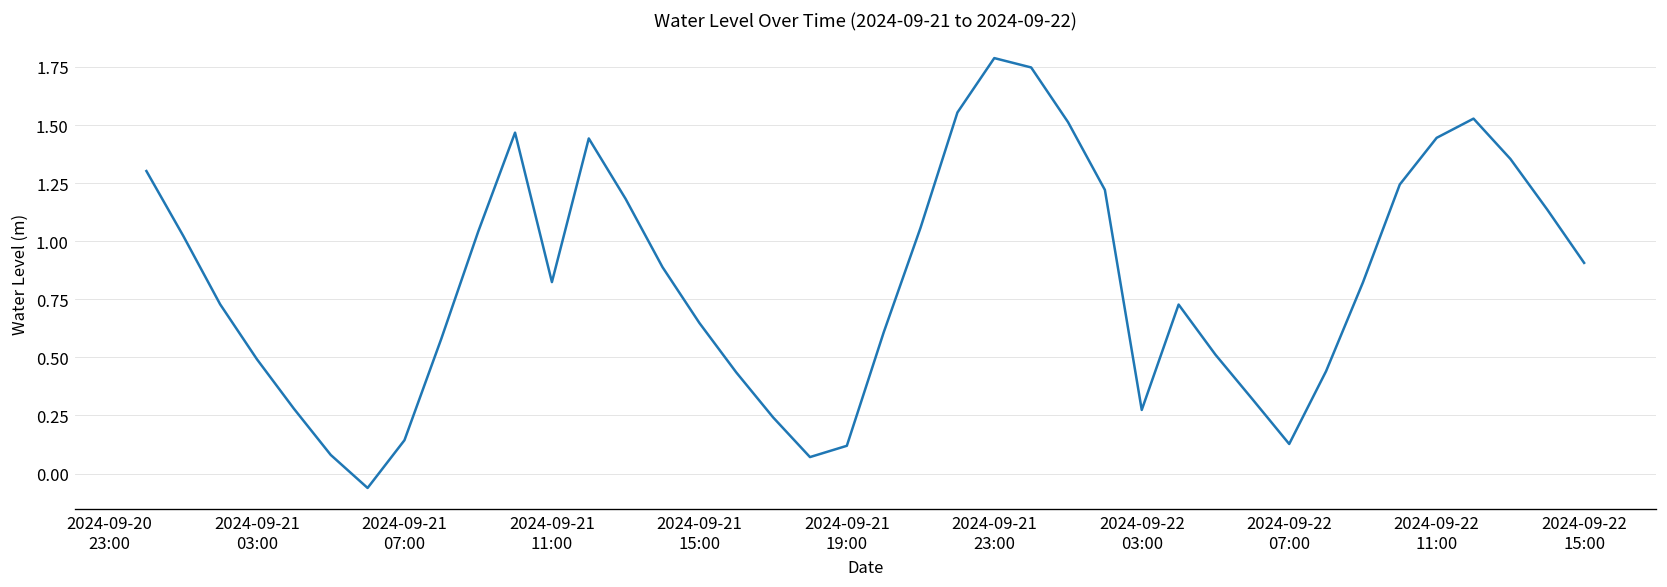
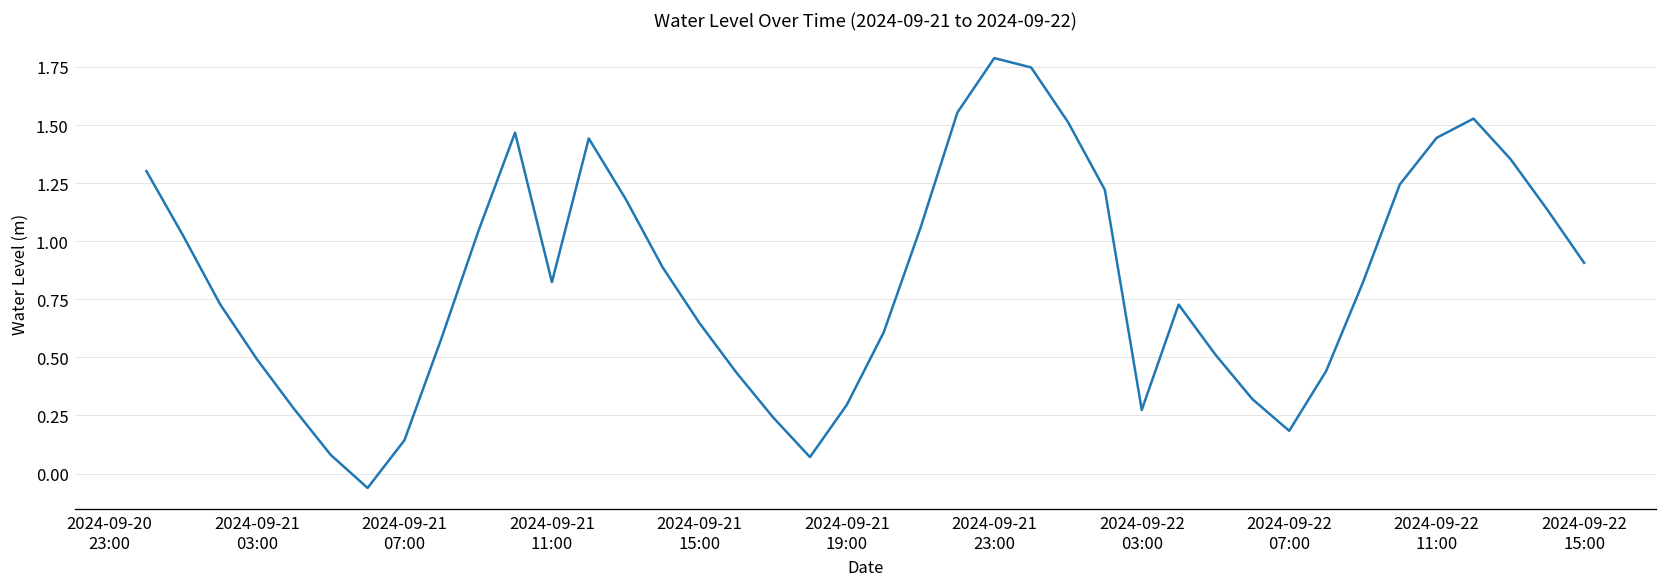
2024-09-21 19:00: 0.12 -> 0.30
2024-09-22 07:00: 0.13 -> 0.18
